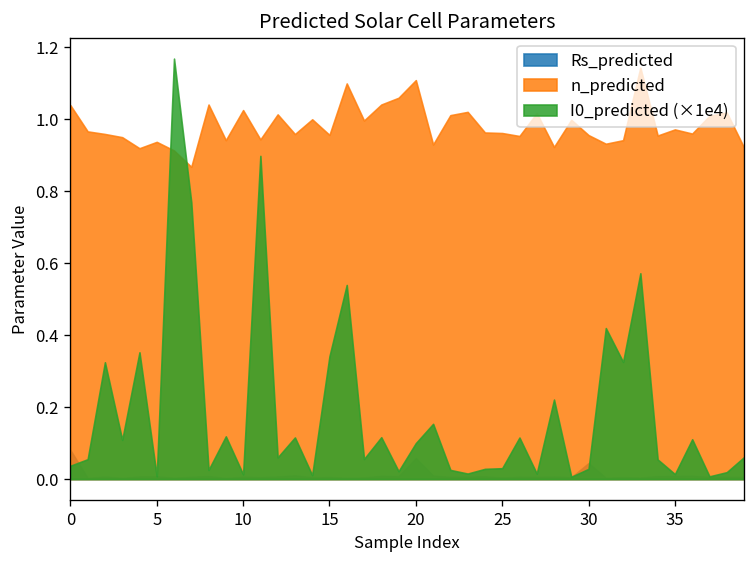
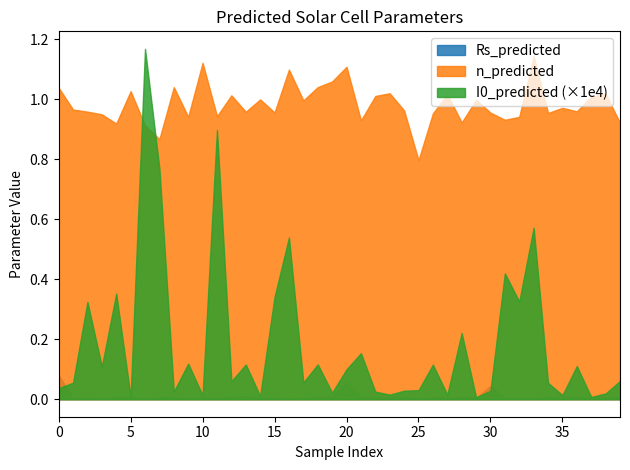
n_predicted, 5: 0.94 -> 1.03
n_predicted, 10: 1.03 -> 1.12
n_predicted, 25: 0.96 -> 0.80
